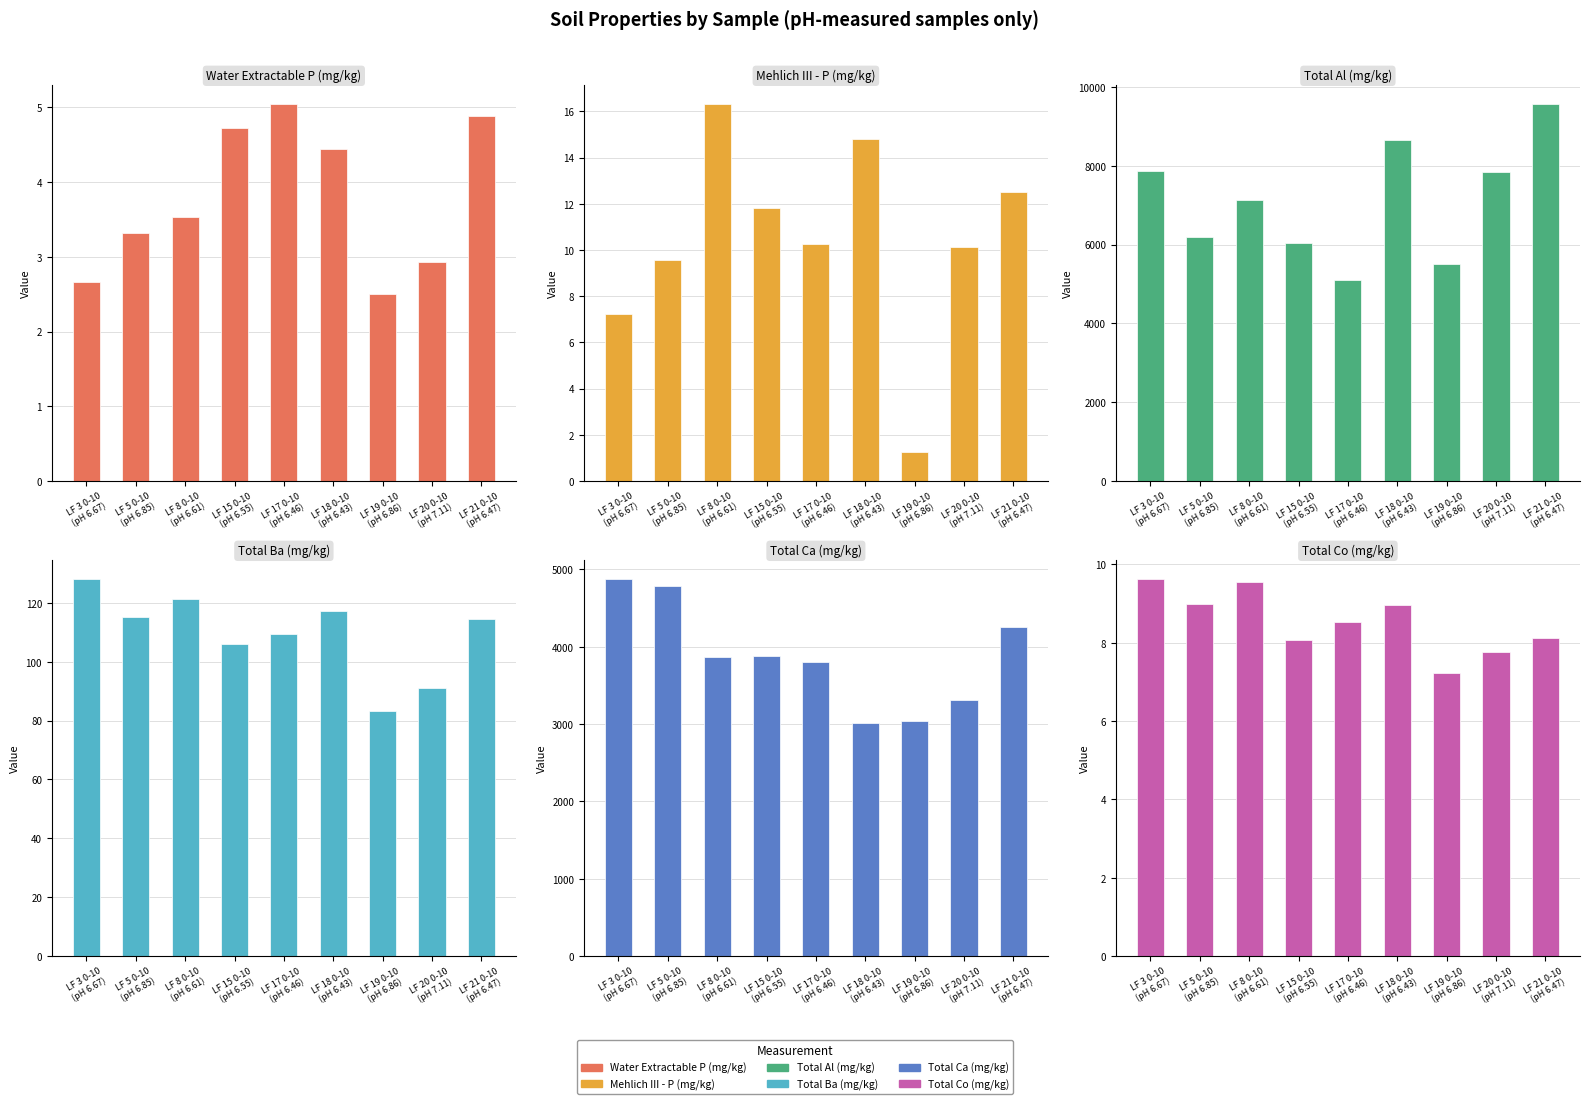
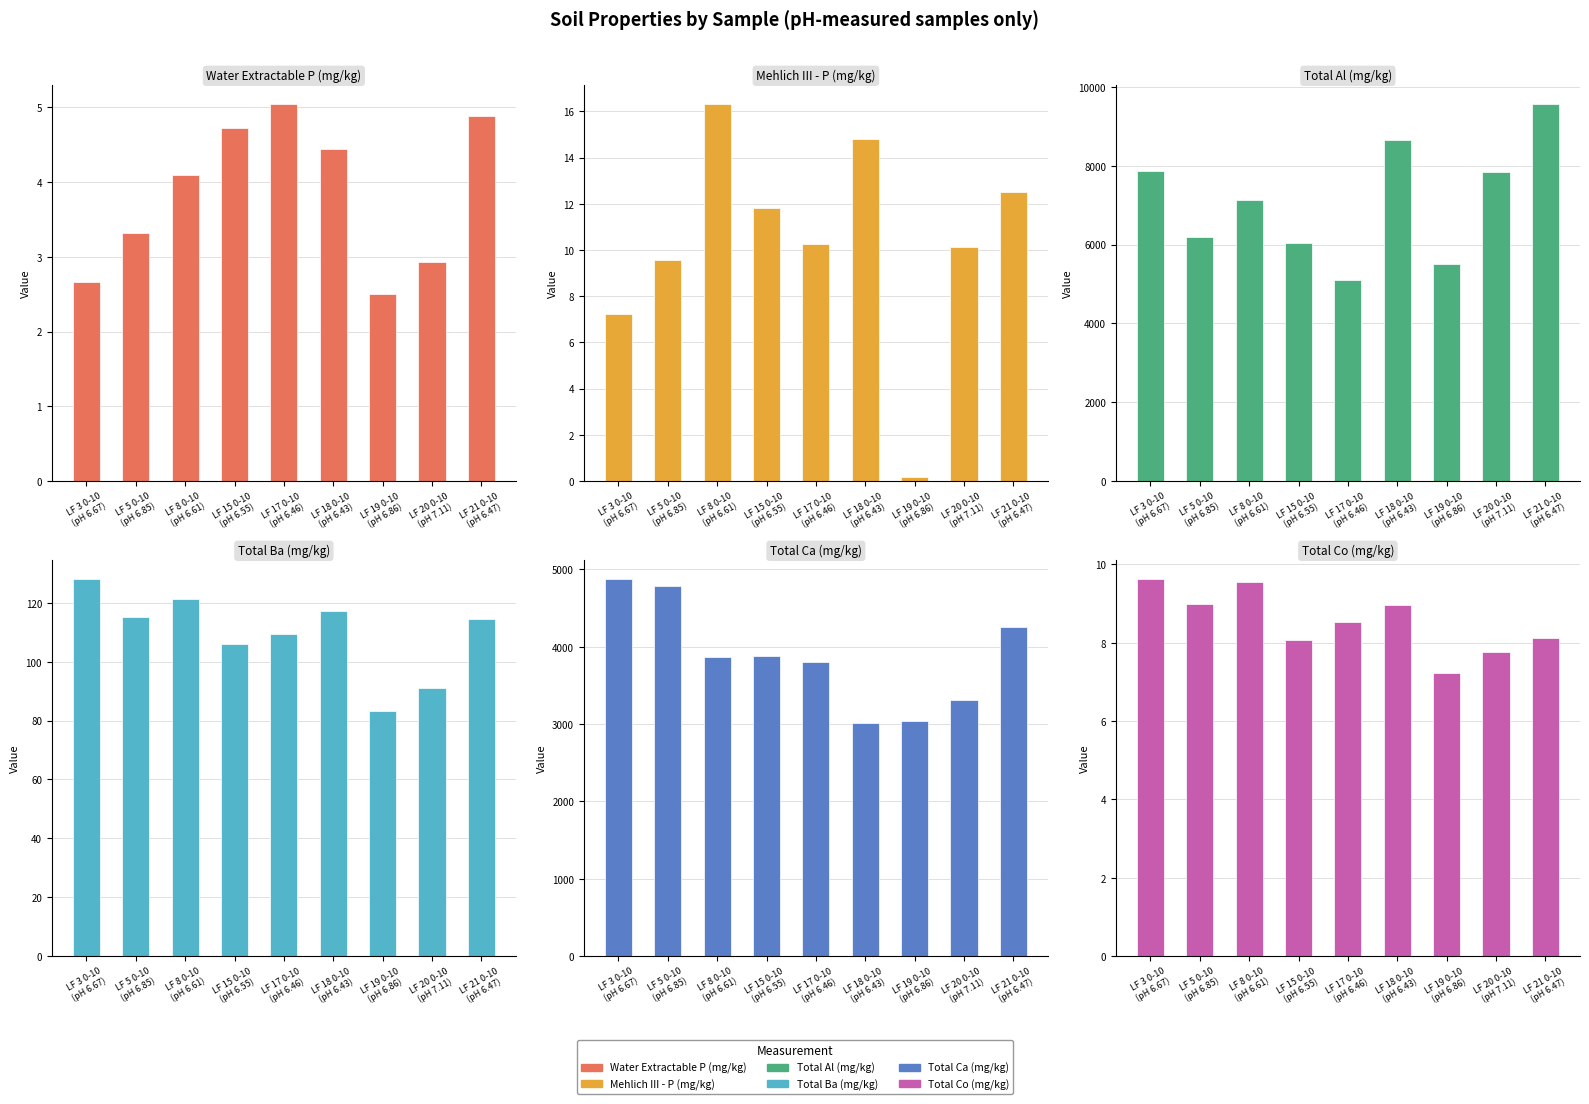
Water Extractable P (mg/kg), LF 8 0-10 (pH 6.61): 3.5 -> 4.1
Mehlich III - P (mg/kg), LF 19 0-10 (pH 6.86): 1.2 -> 0.2
